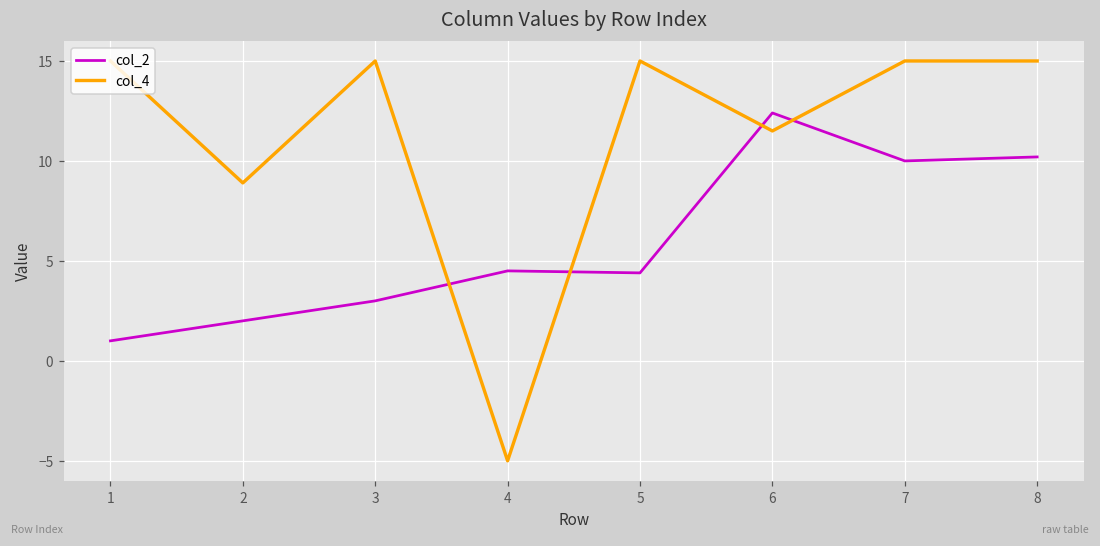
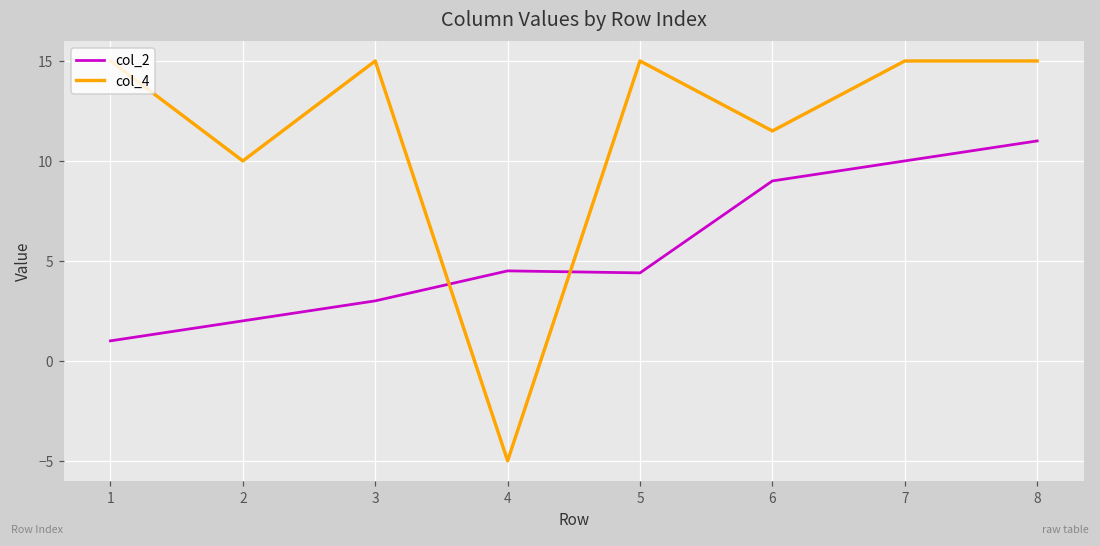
col_4, 2: 8.9 -> 10.0
col_2, 6: 12.4 -> 9.0
col_2, 8: 10.2 -> 11.0
